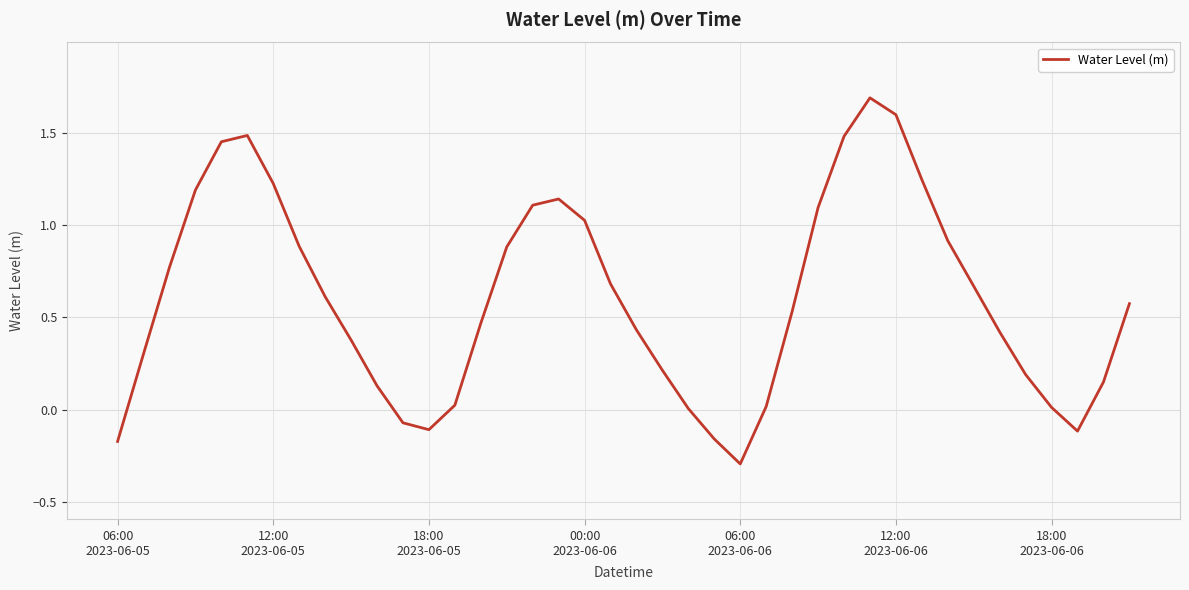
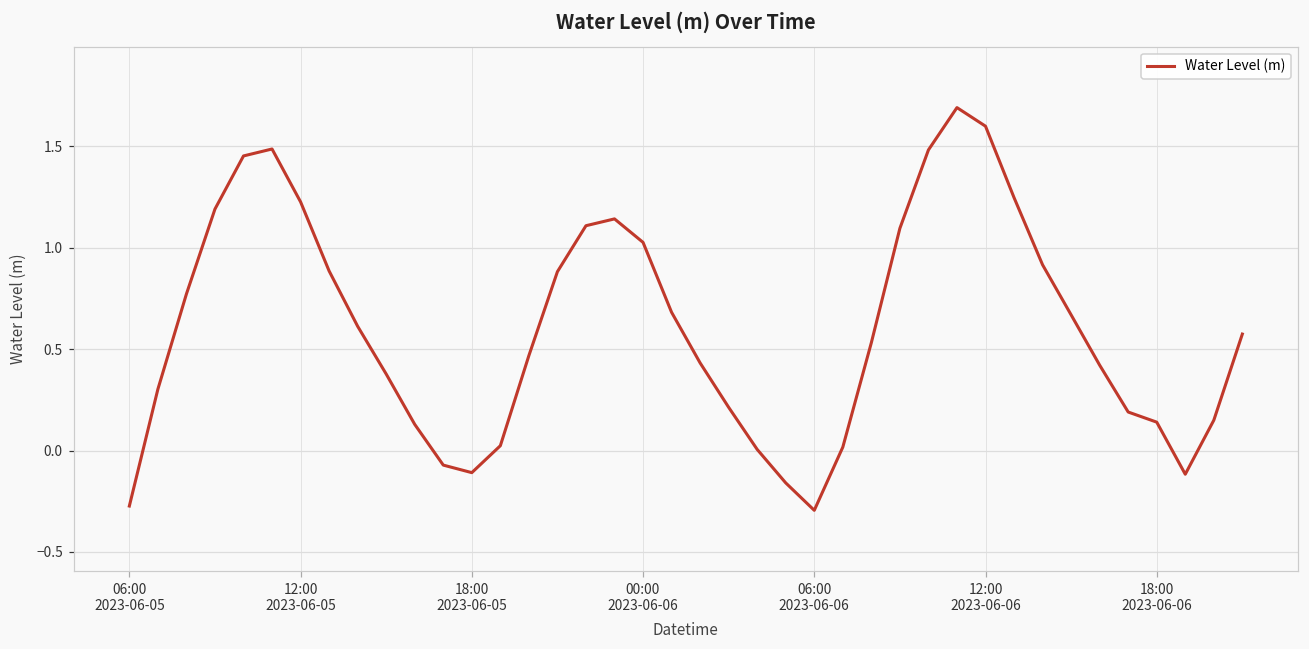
06:00 2023-06-05: -0.17 -> -0.27
18:00 2023-06-06: 0.01 -> 0.14
